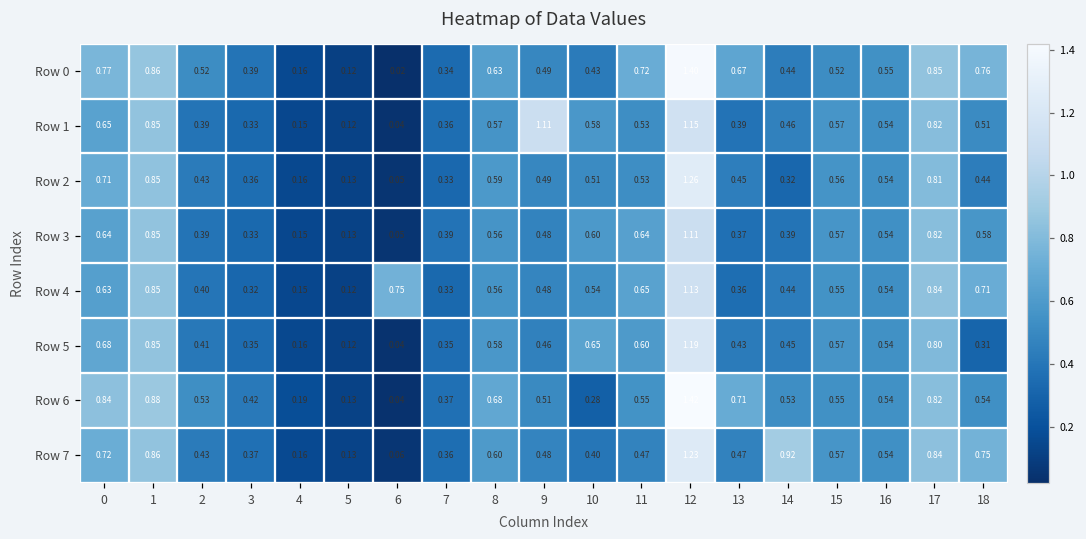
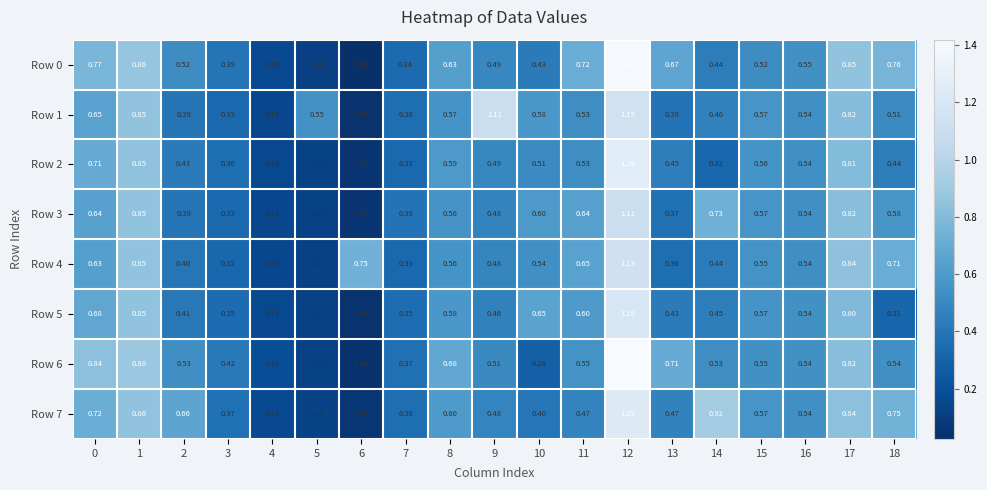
Row 1, 5: 0.12 -> 0.55
Row 3, 14: 0.39 -> 0.73
Row 7, 2: 0.43 -> 0.66
